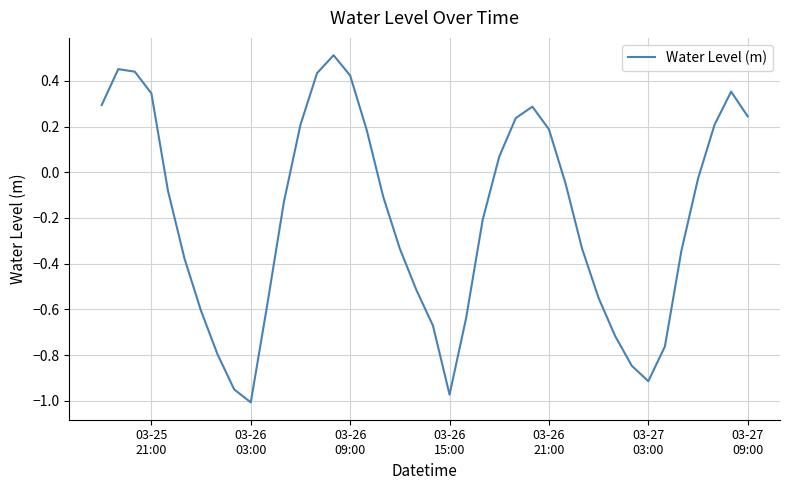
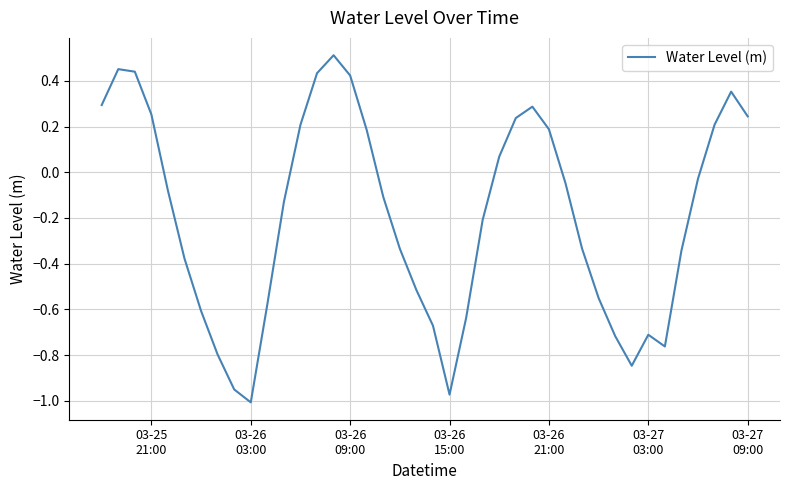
03-25 21:00: 0.35 -> 0.25
03-27 03:00: -0.91 -> -0.71
